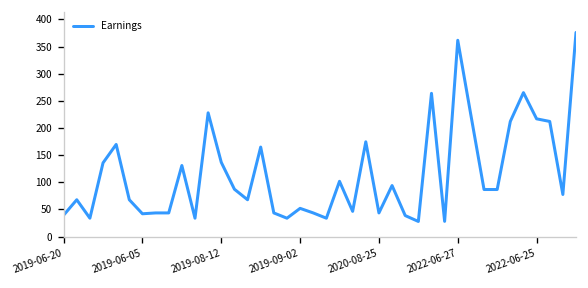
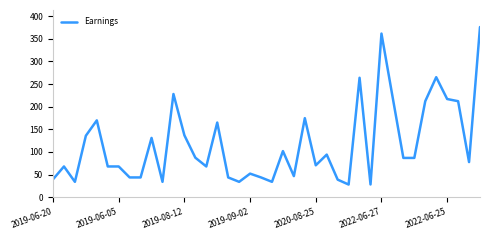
2019-06-05: 40 -> 70
2020-08-25: 40 -> 70
